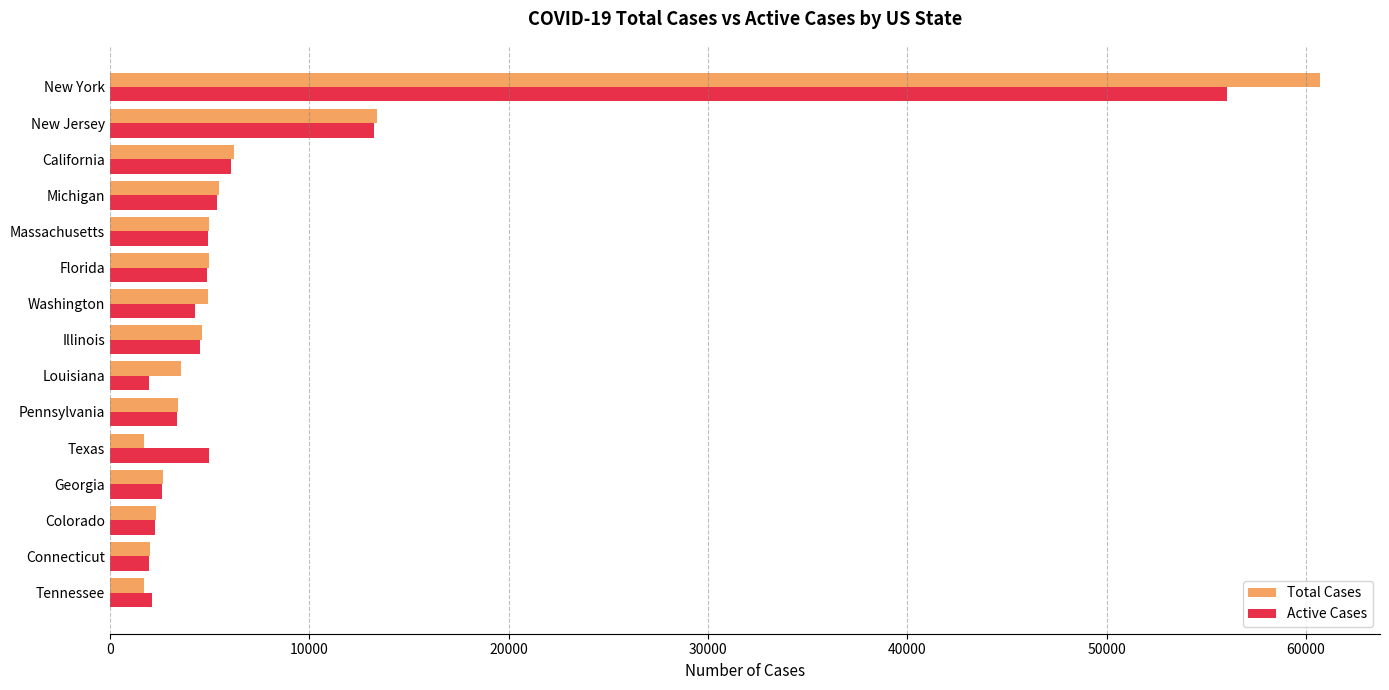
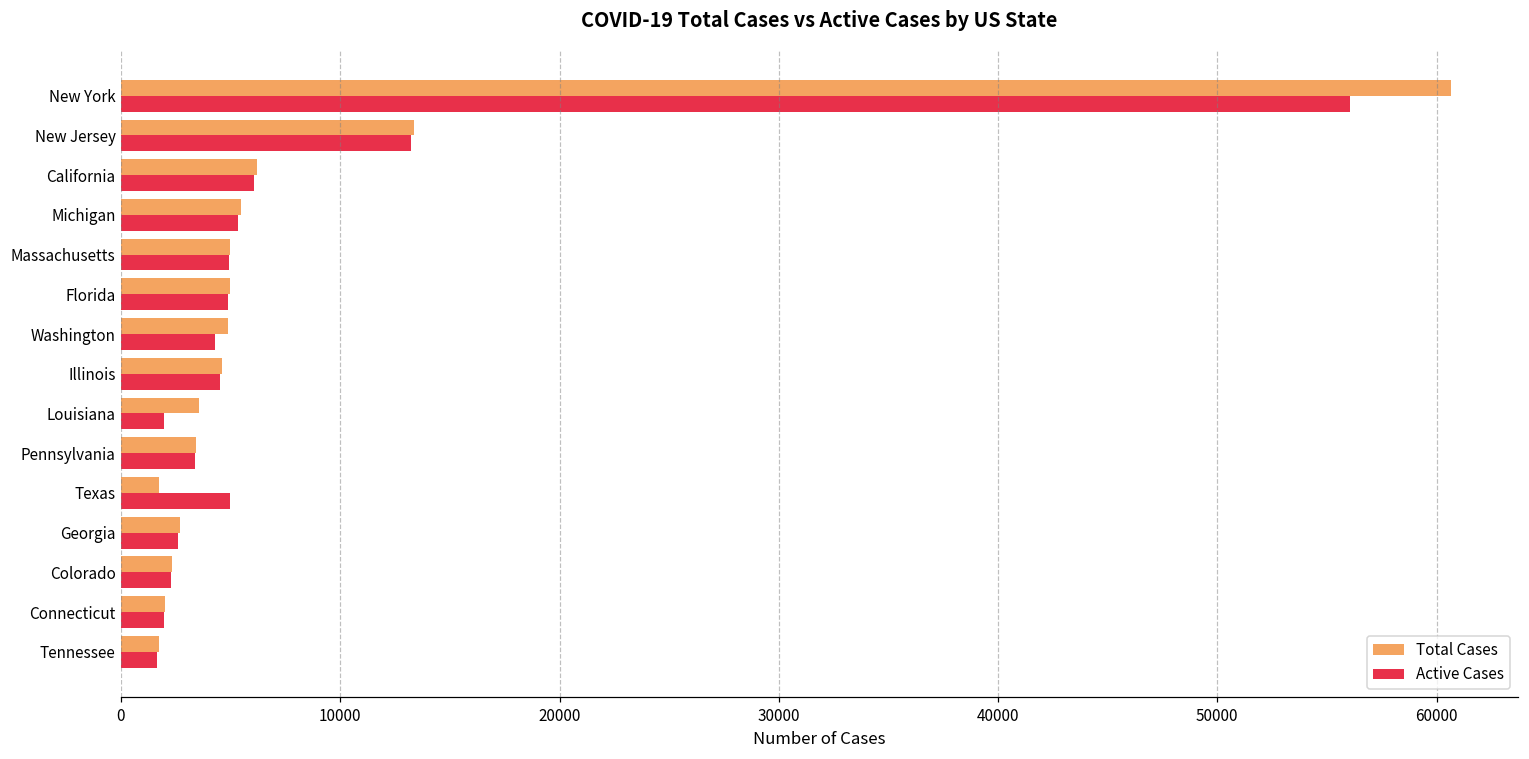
Active Cases, Tennessee: 2100 -> 1700
